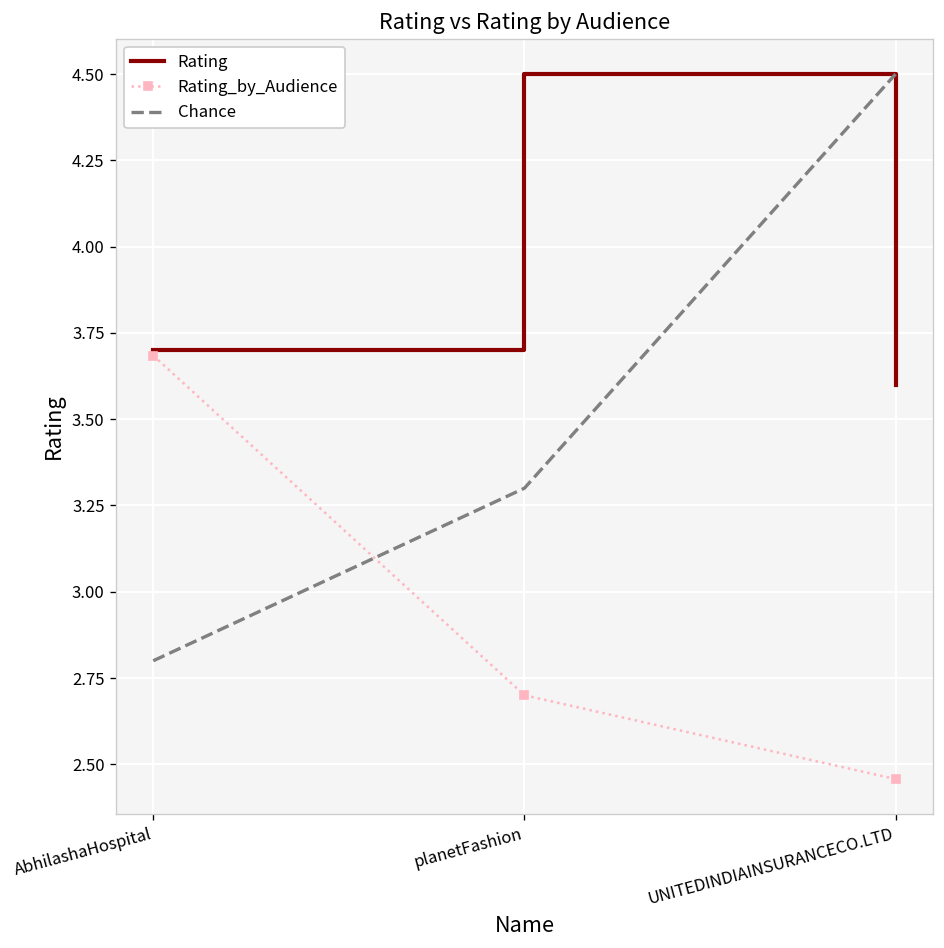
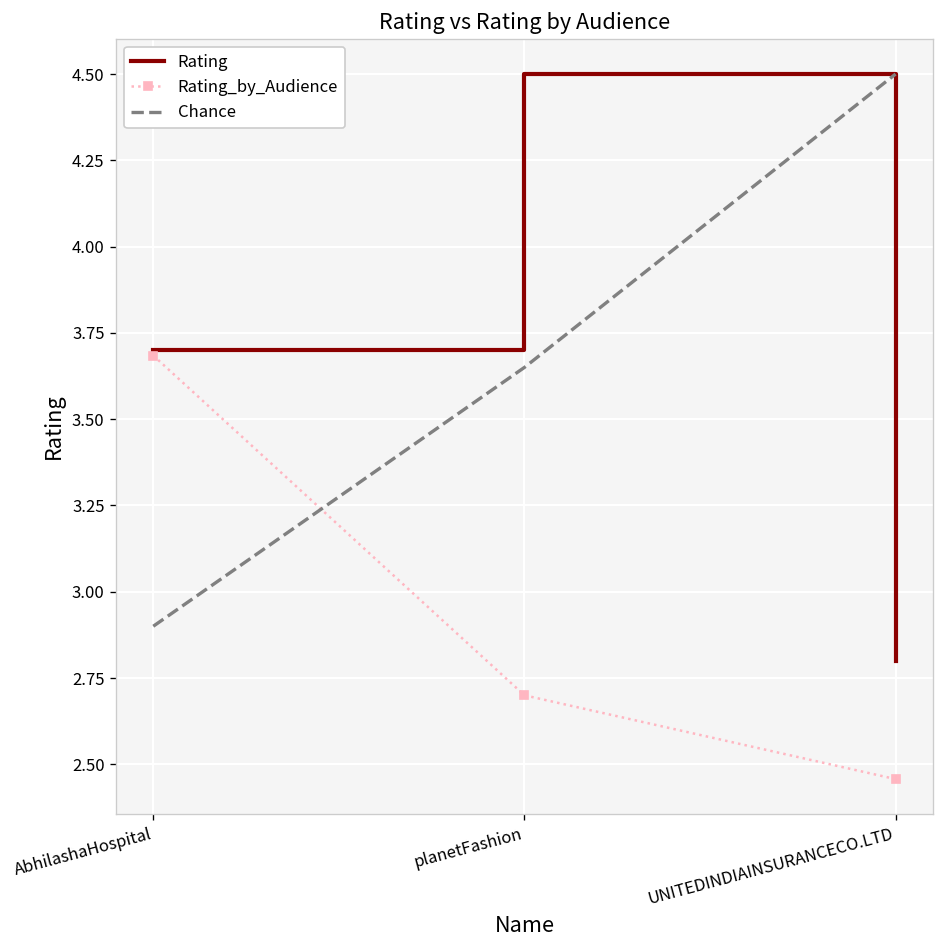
Chance, AbhilashaHospital: 2.8 -> 2.9
Chance, planetFashion: 3.30 -> 3.65
Rating, UNITEDINDIAINSURANCECO.LTD: 3.6 -> 2.8
